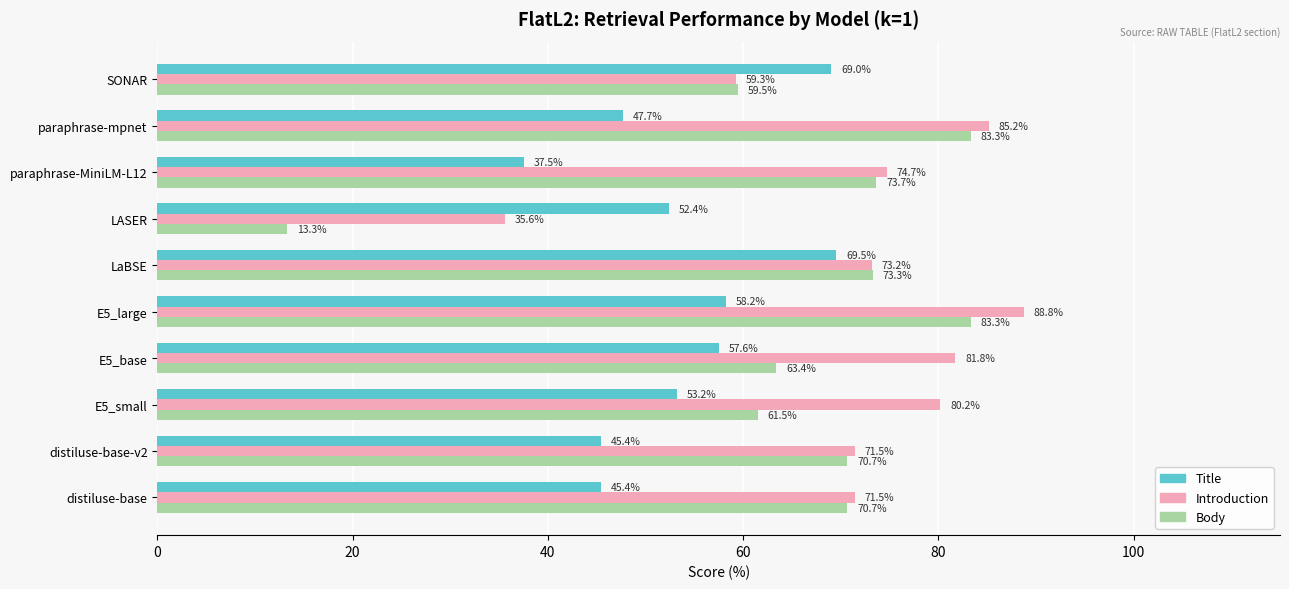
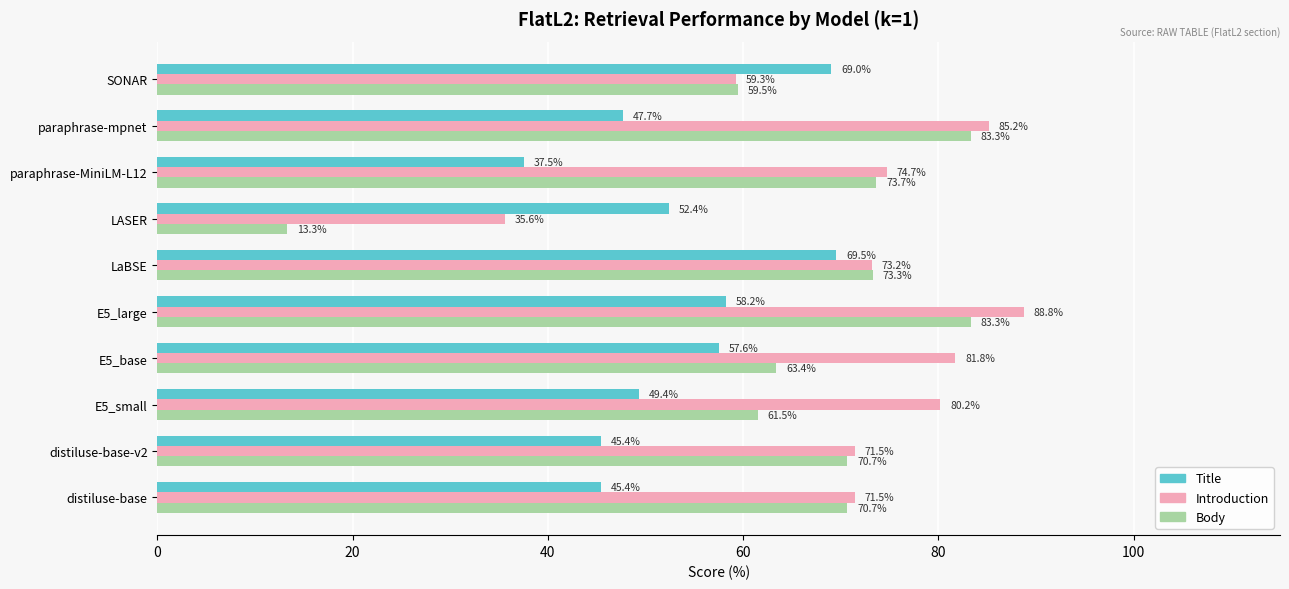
Title, E5_small: 53.2% -> 49.4%
